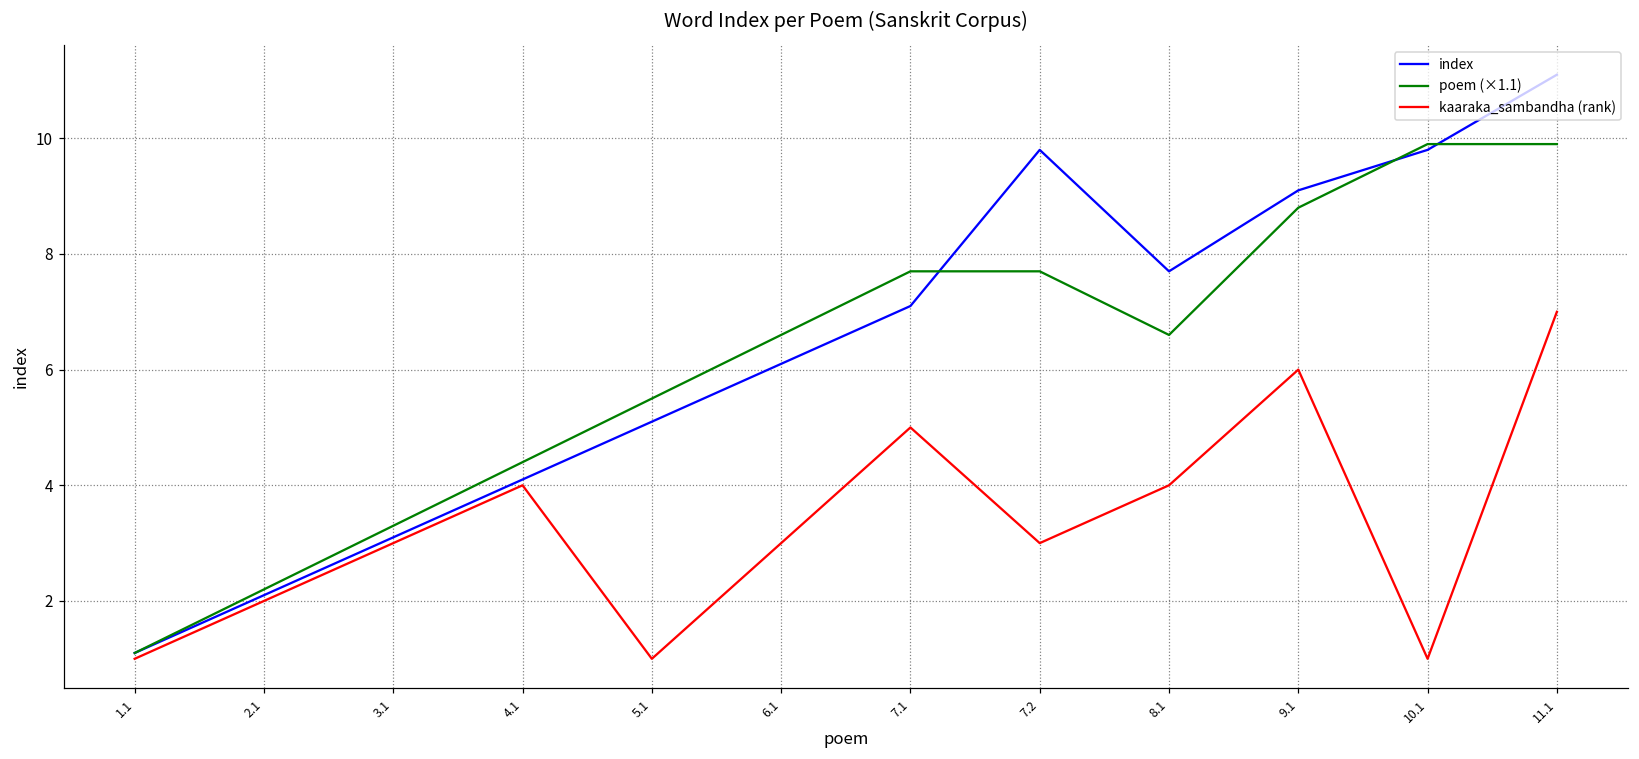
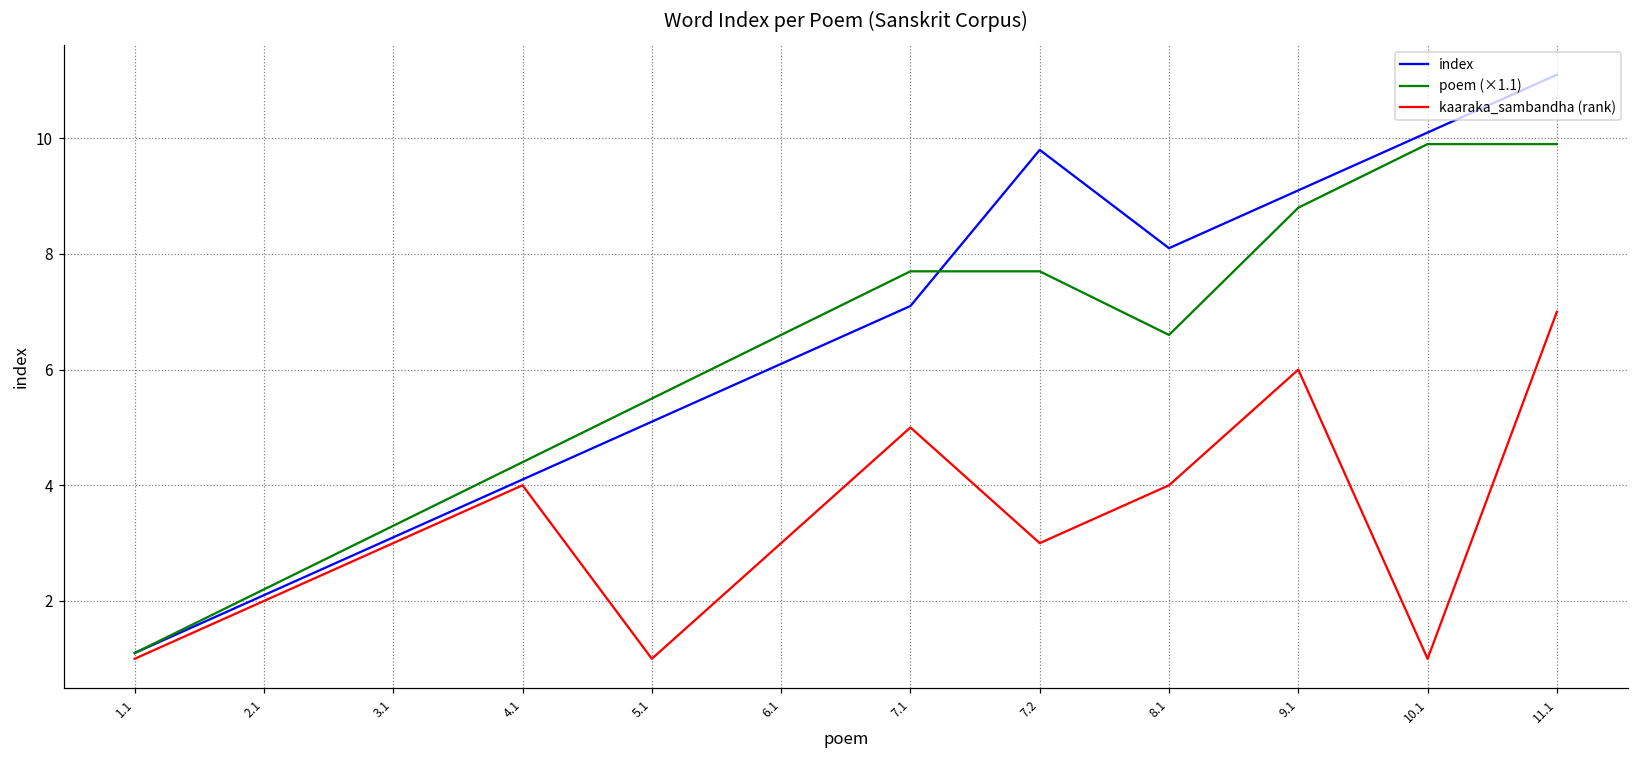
index, 8.1: 7.7 -> 8.1
index, 10.1: 9.8 -> 10.1
